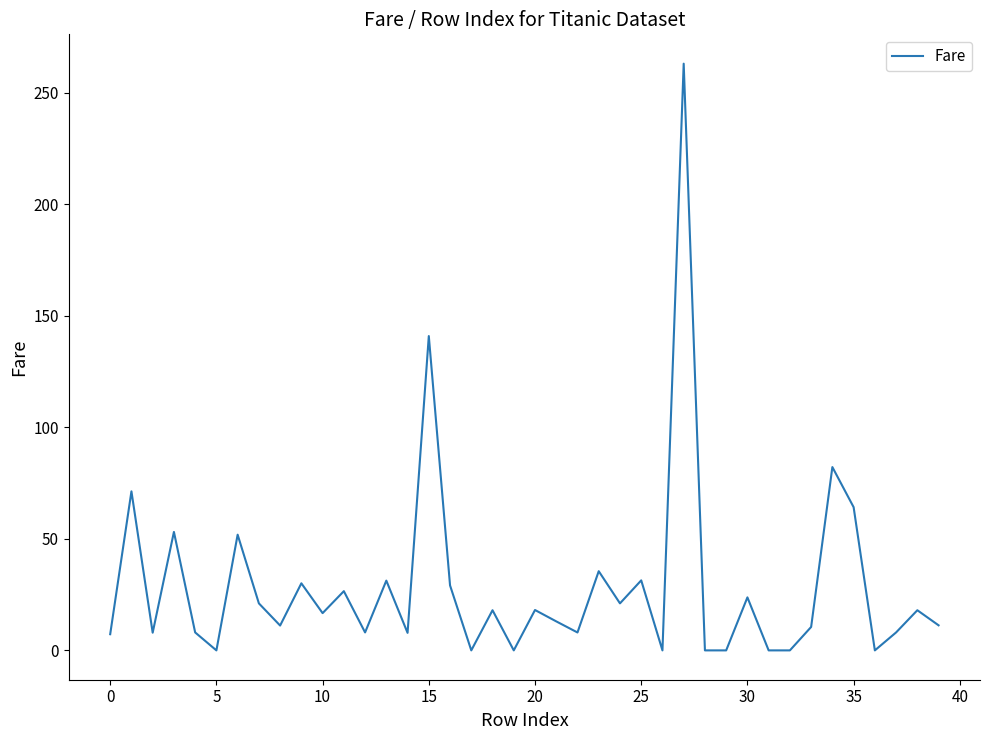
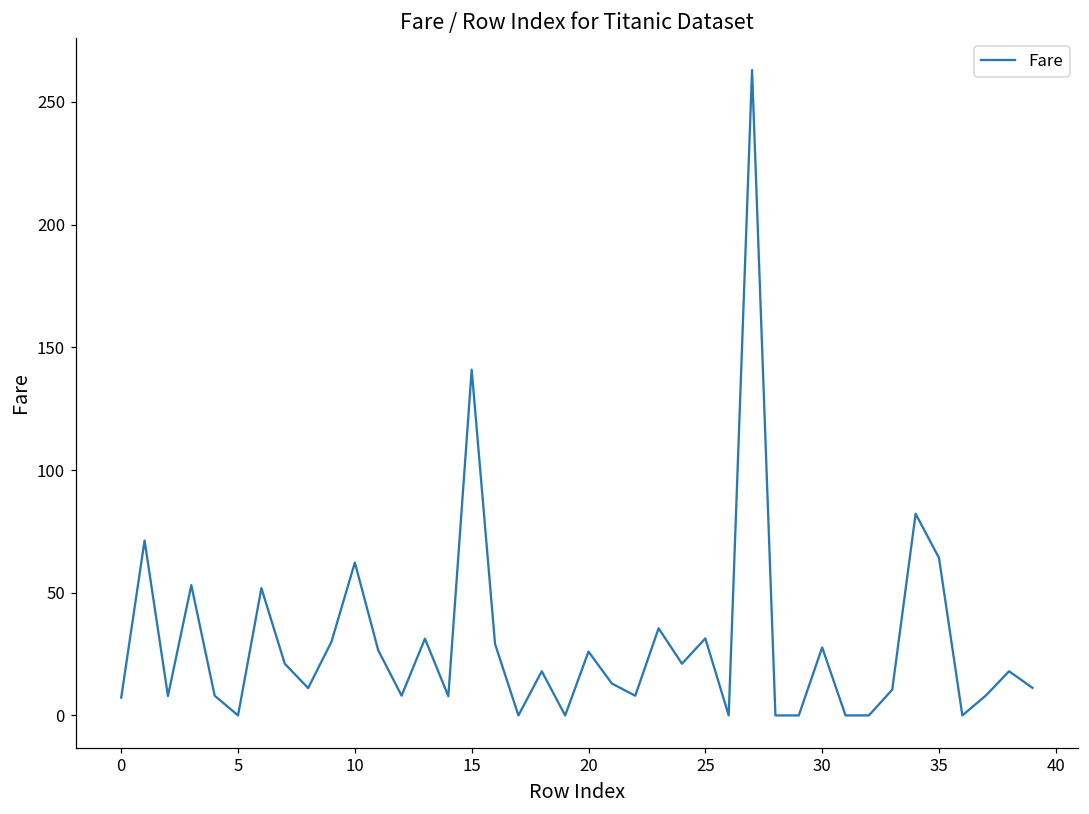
10: 17 -> 62
20: 18 -> 26
30: 24 -> 28
